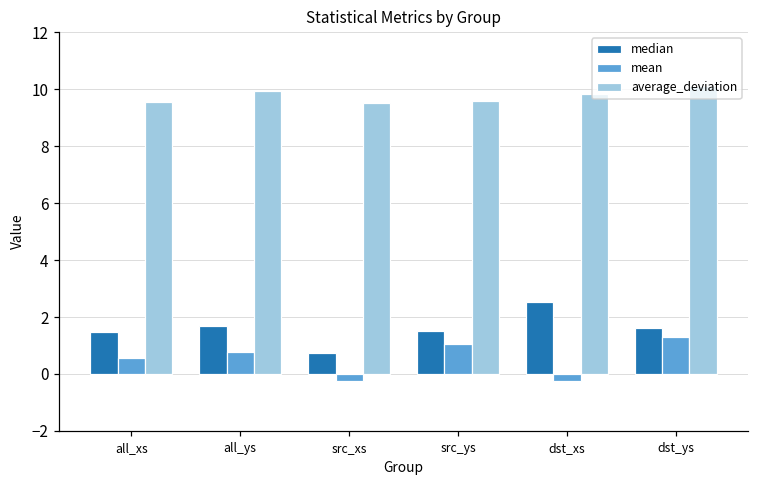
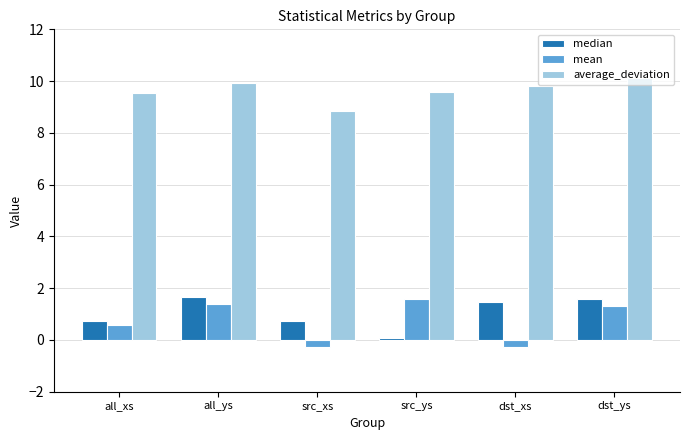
median, all_xs: 1.5 -> 0.7
mean, all_ys: 0.8 -> 1.4
average_deviation, src_xs: 9.5 -> 8.8
median, src_ys: 1.5 -> 0.1
mean, src_ys: 1.1 -> 1.6
median, dst_xs: 2.5 -> 1.5
